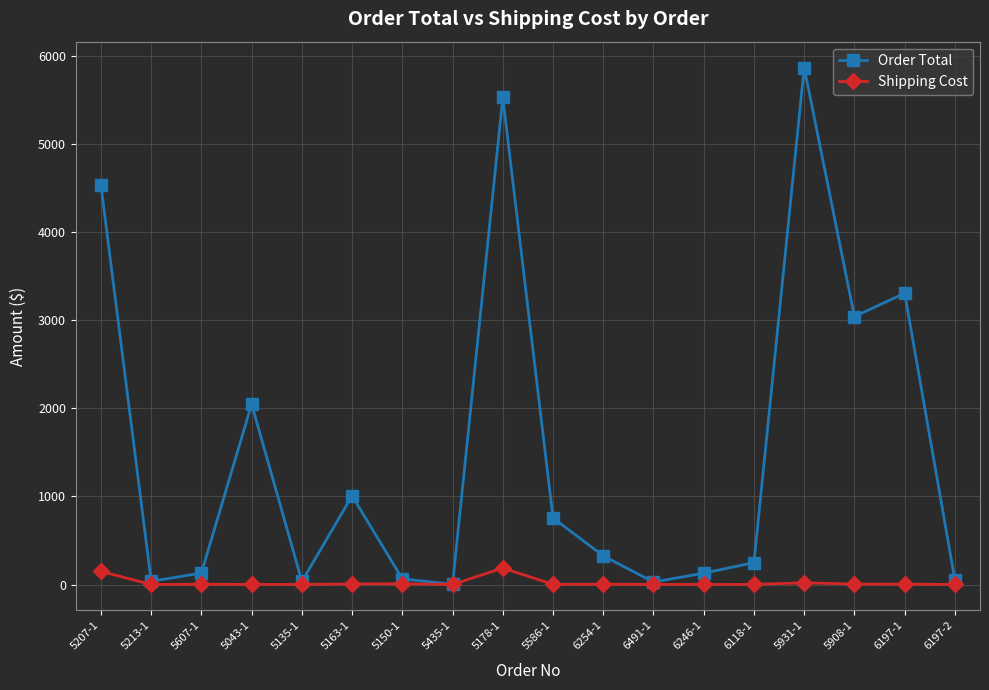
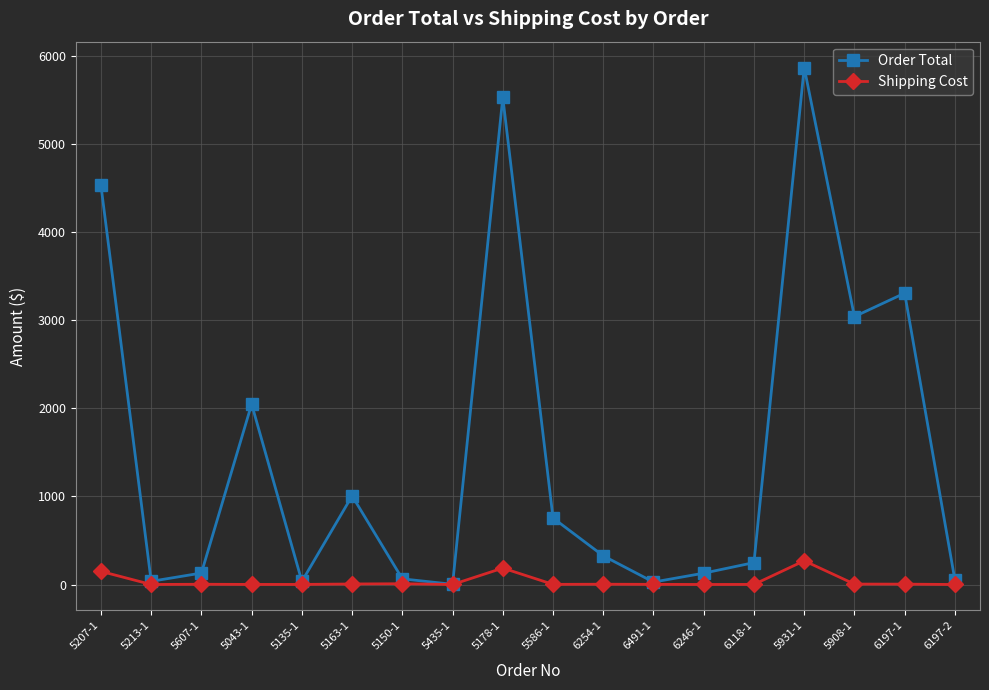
Shipping Cost, 5931-1: 0 -> 300
